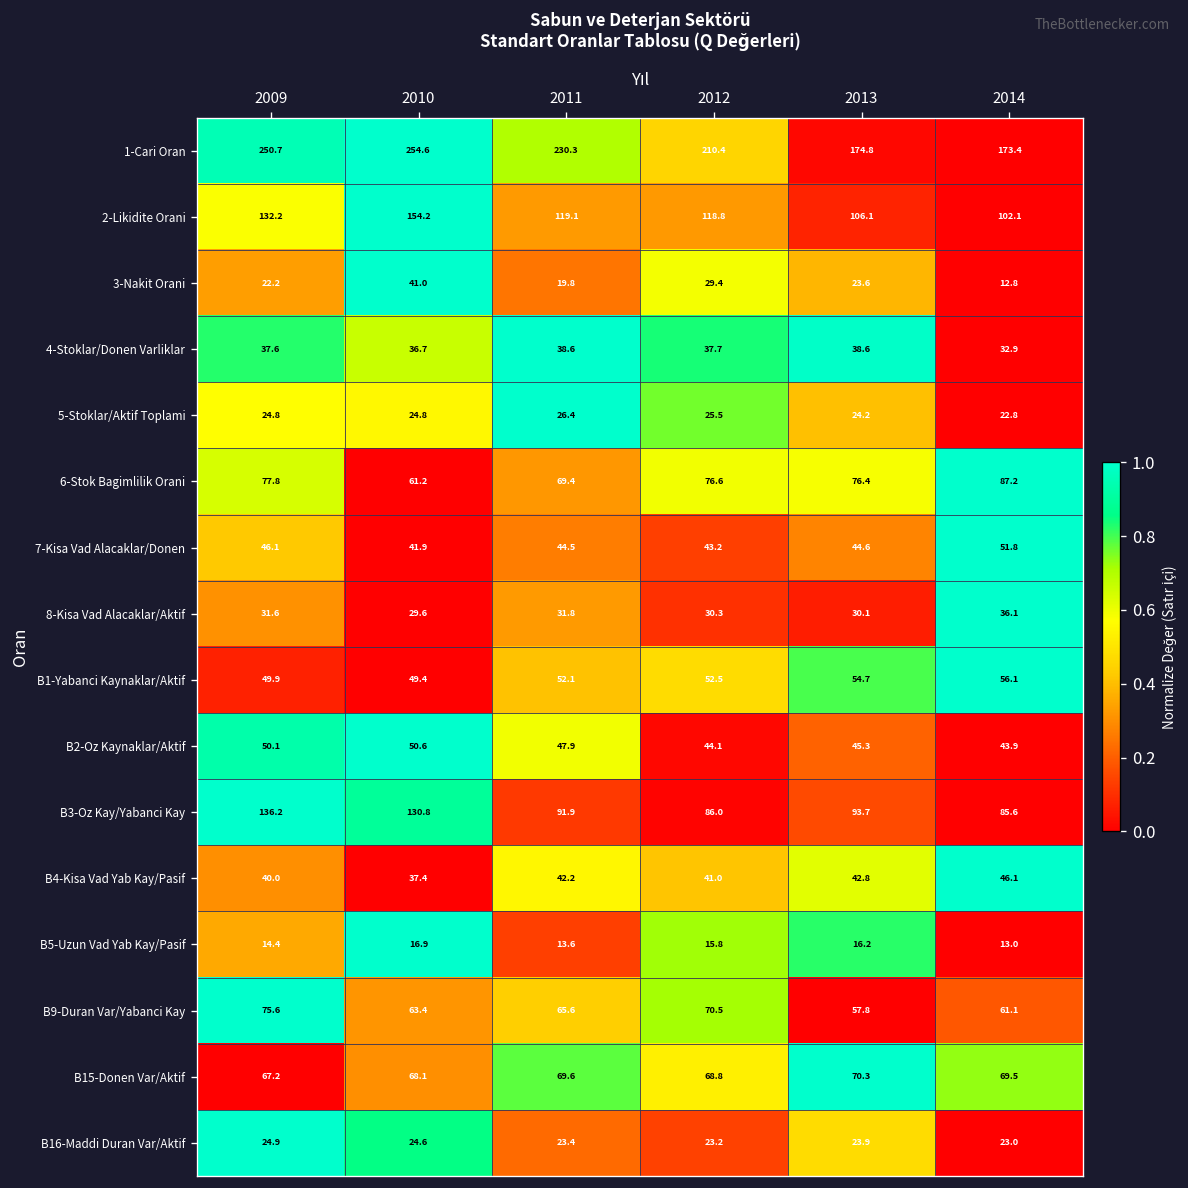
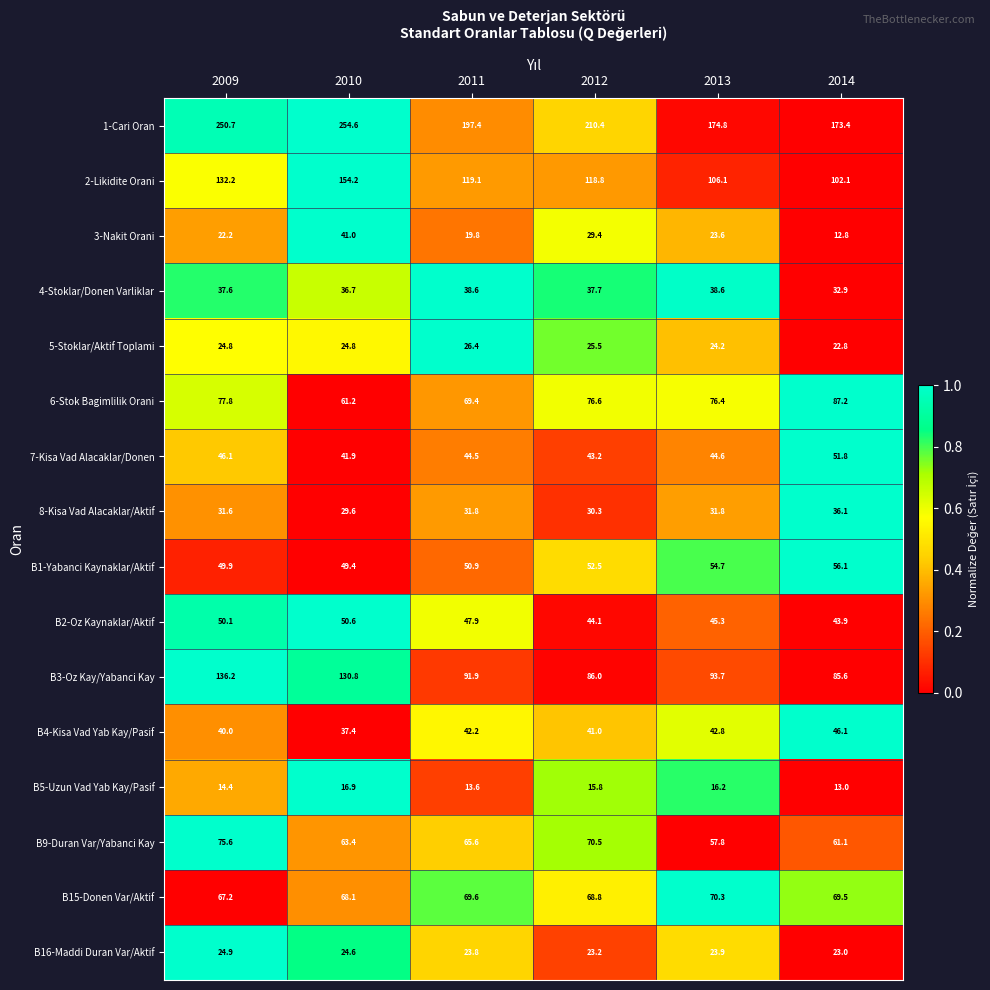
1-Cari Oran, 2011: 230.3 -> 197.4
8-Kisa Vad Alacaklar/Aktif, 2013: 30.1 -> 31.8
B1-Yabanci Kaynaklar/Aktif, 2011: 52.1 -> 50.9
B16-Maddi Duran Var/Aktif, 2011: 23.4 -> 23.8
